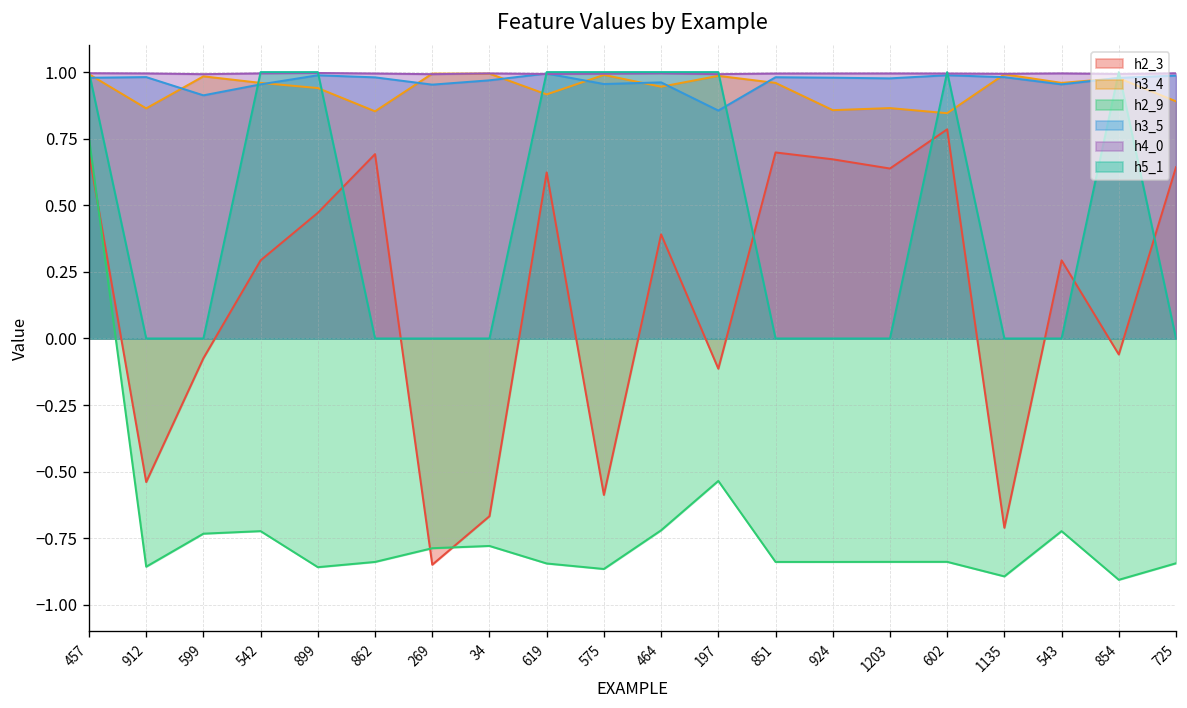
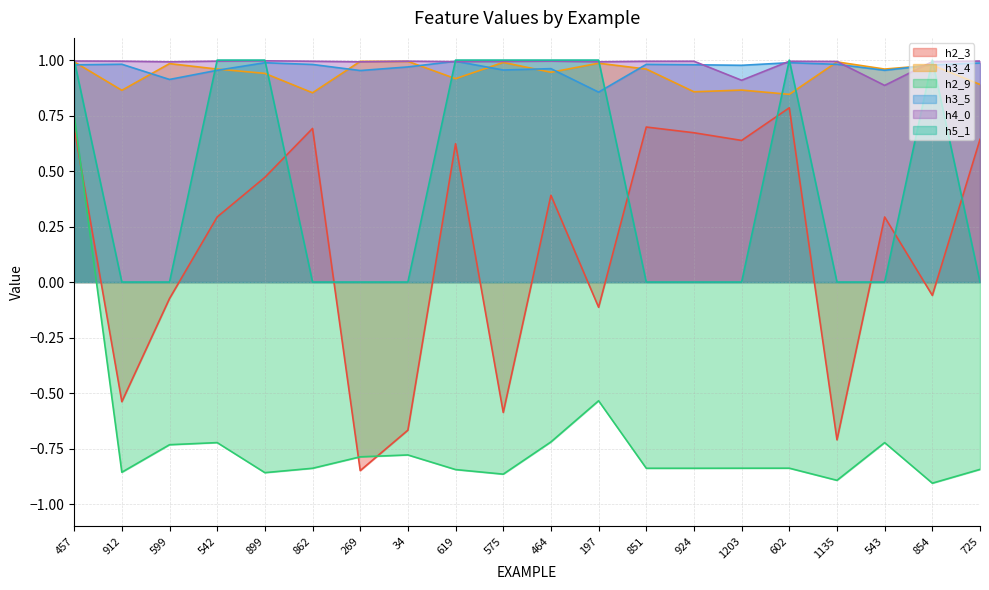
h4_0, 1203: 0.99 -> 0.91
h4_0, 543: 1.00 -> 0.89
